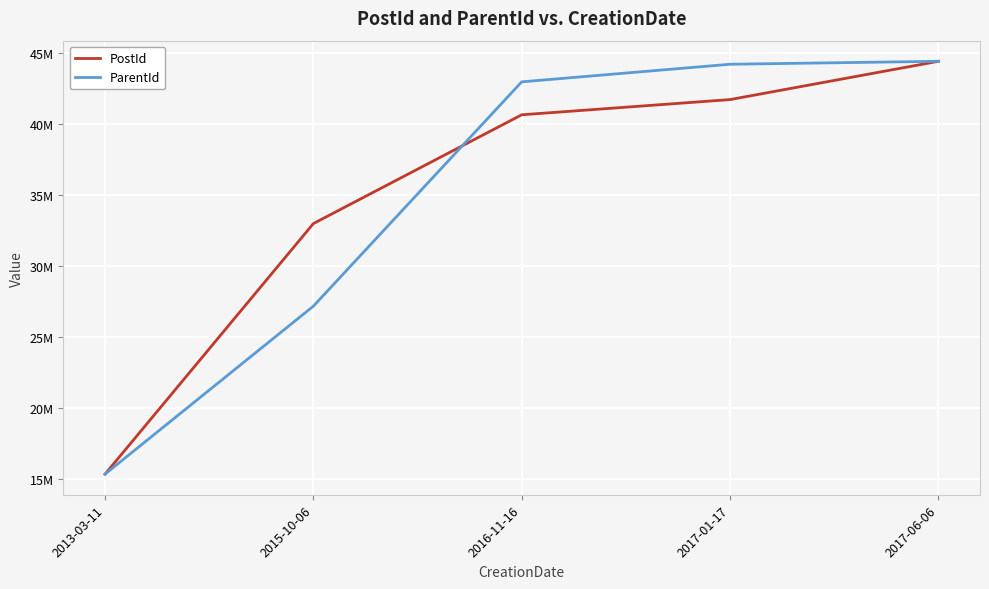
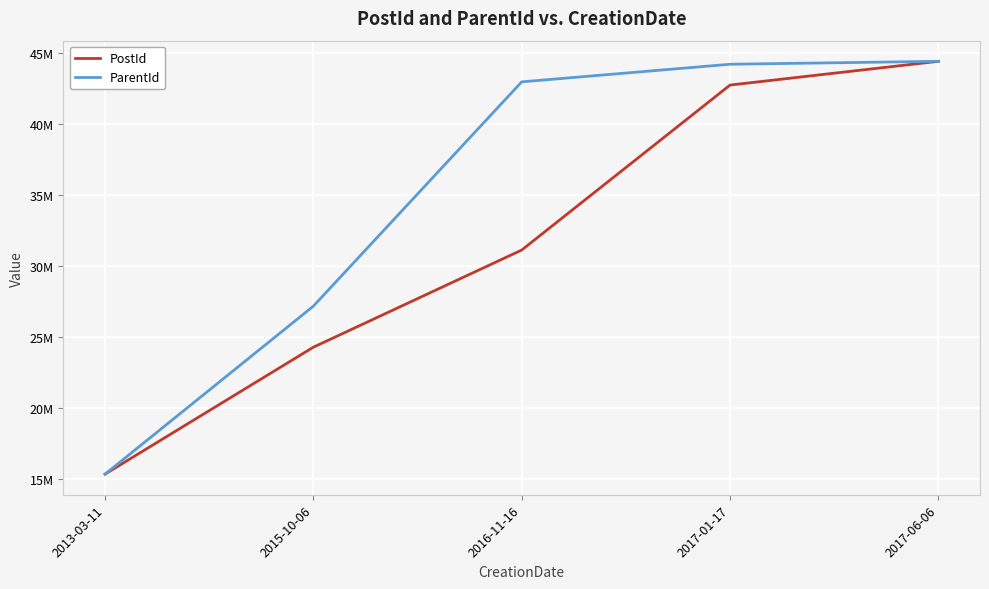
PostId, 2015-10-06: 33000000 -> 24300000
PostId, 2016-11-16: 40600000 -> 31100000
PostId, 2017-01-17: 41700000 -> 42700000
